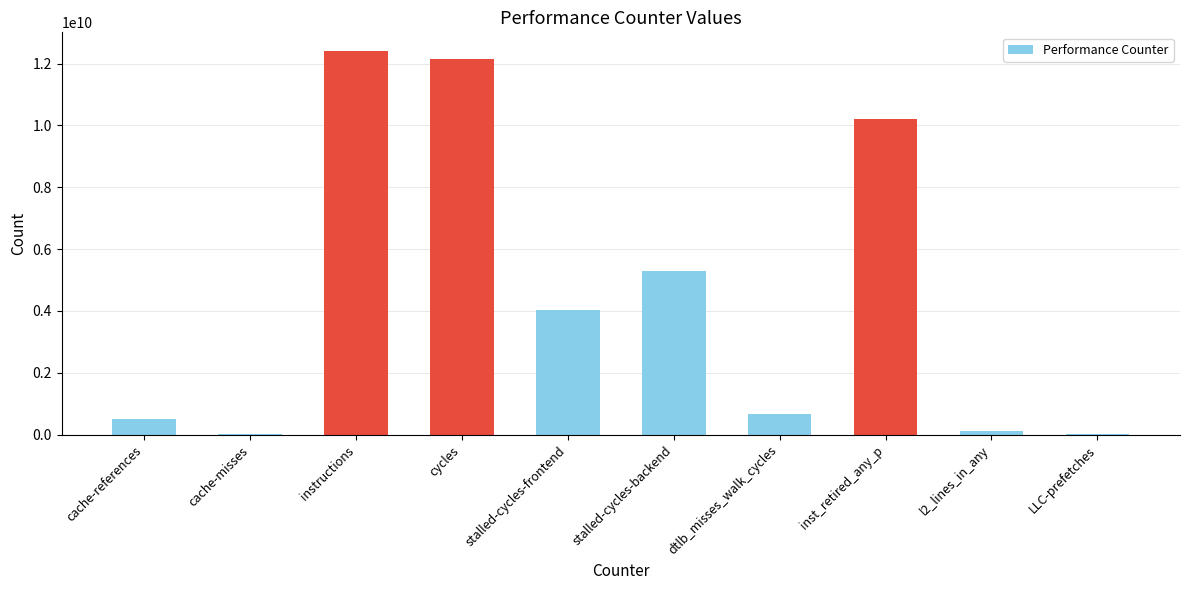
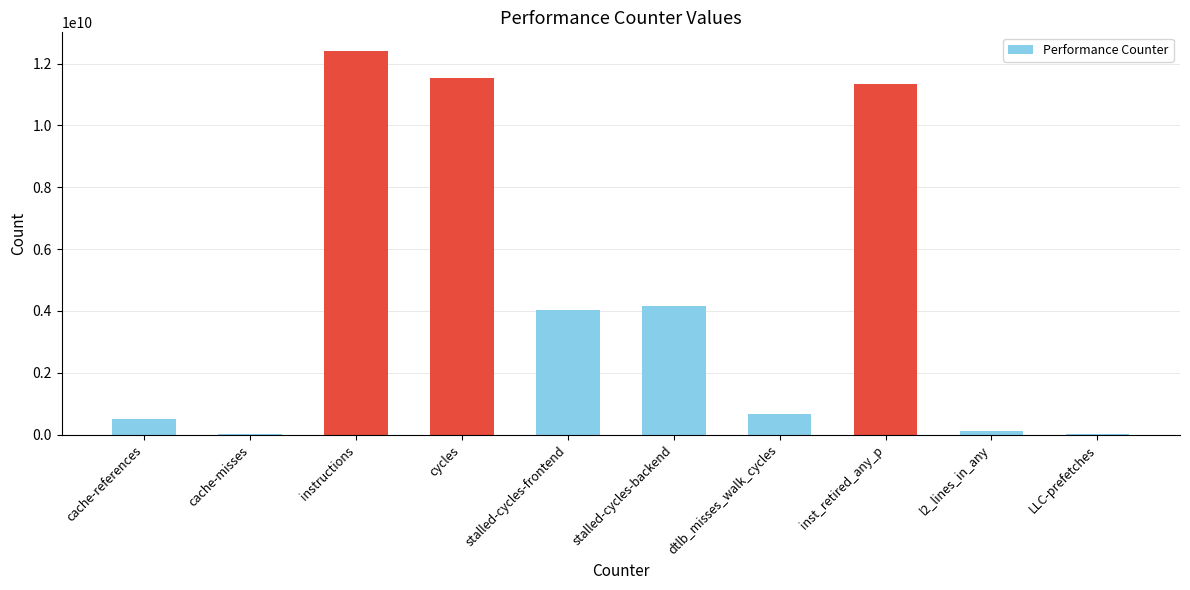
cycles: 12200000000 -> 11500000000
stalled-cycles-backend: 5300000000 -> 4200000000
inst_retired_any_p: 10200000000 -> 11300000000
